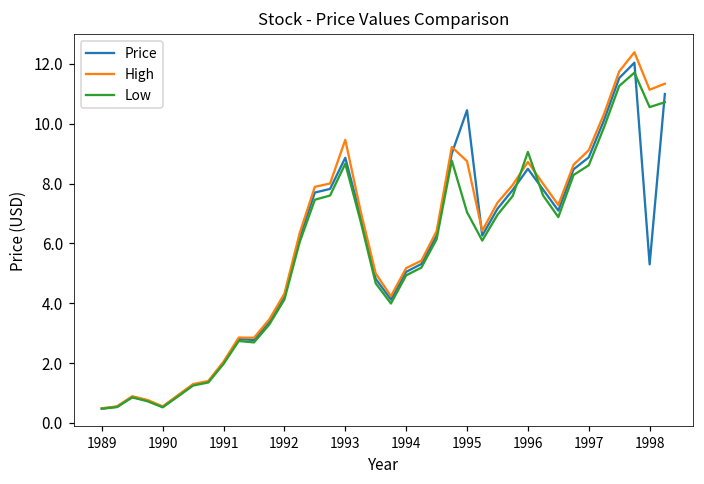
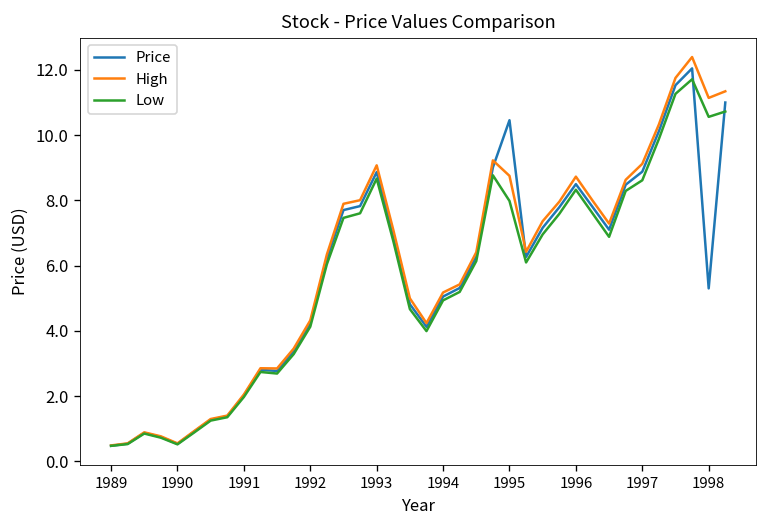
High, 1993: 9.5 -> 9.1
Low, 1995: 7.0 -> 8.0
Low, 1996: 9.1 -> 8.3
